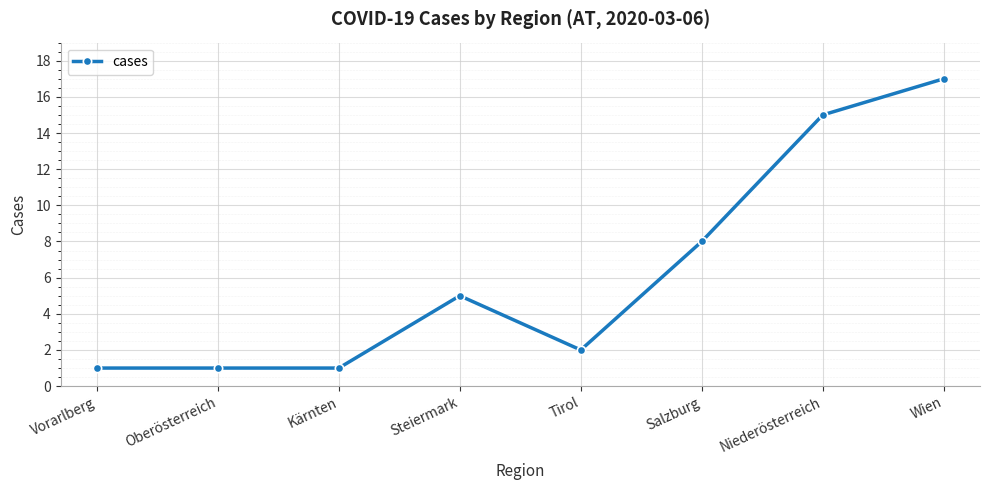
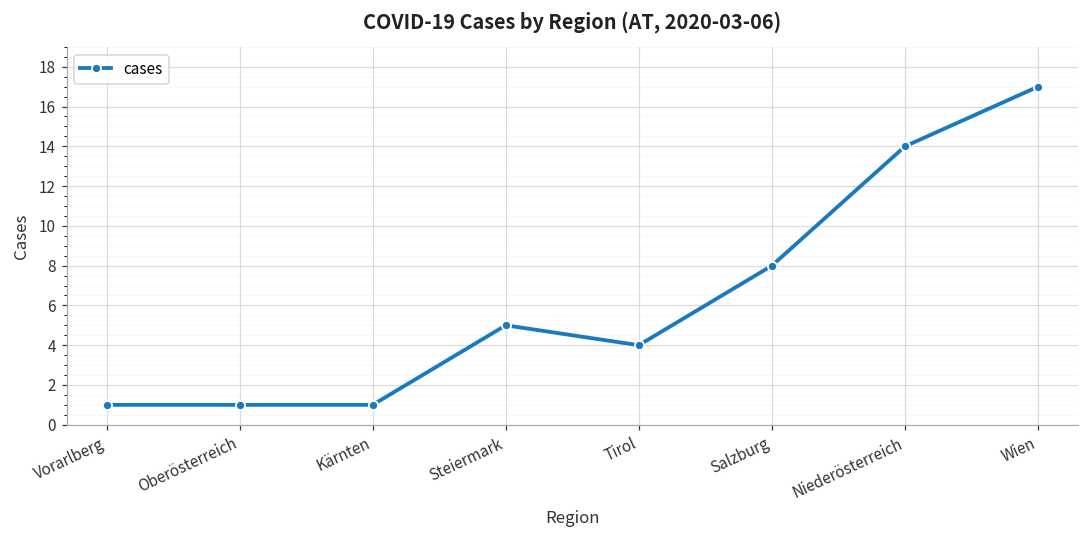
Tirol: 2 -> 4
Niederösterreich: 15 -> 14
